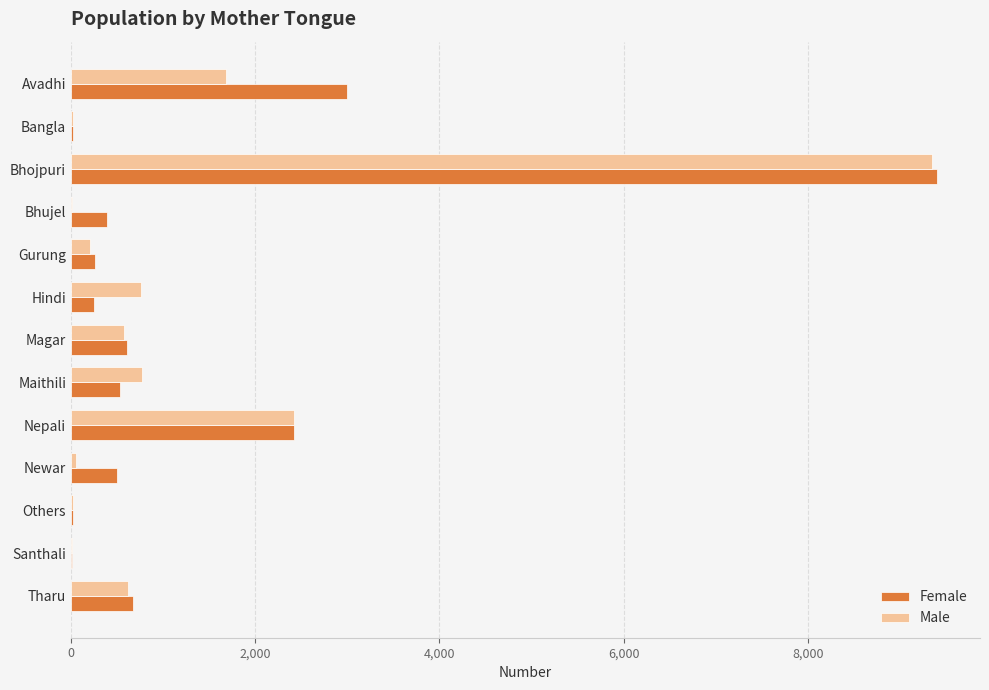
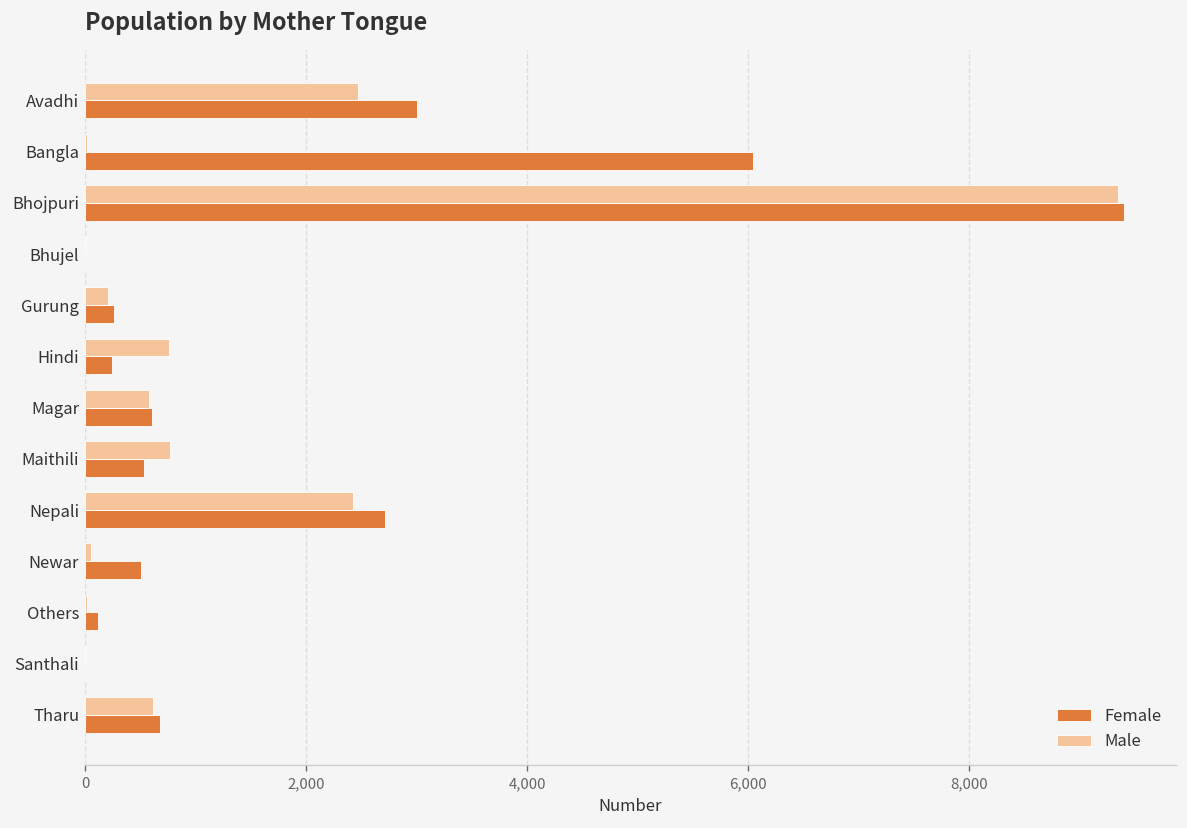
Male, Avadhi: 1,700 -> 2,500
Female, Bangla: 0 -> 6,000
Female, Bhujel: 400 -> 0
Female, Nepali: 2,400 -> 2,700
Female, Others: 0 -> 100
